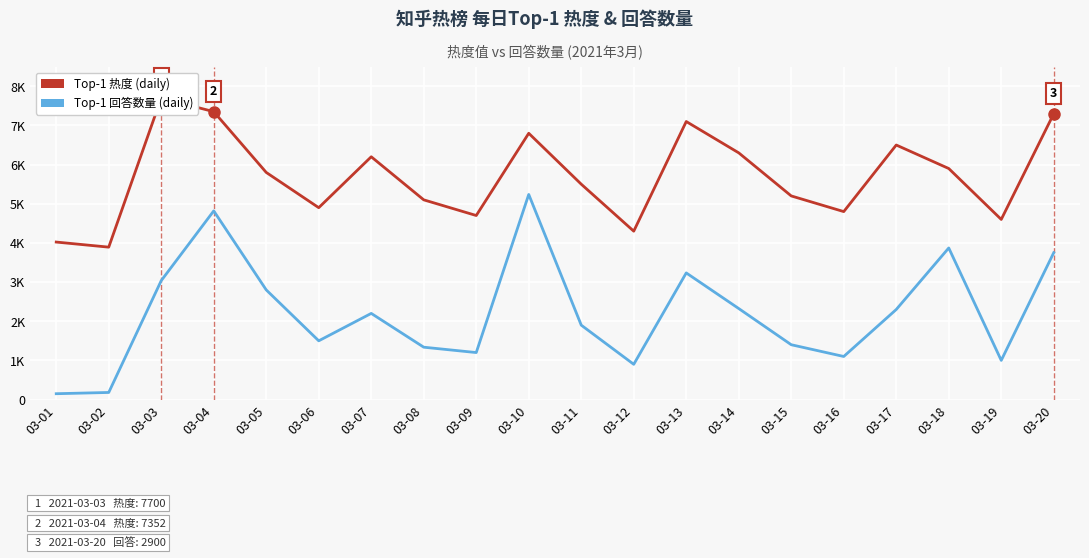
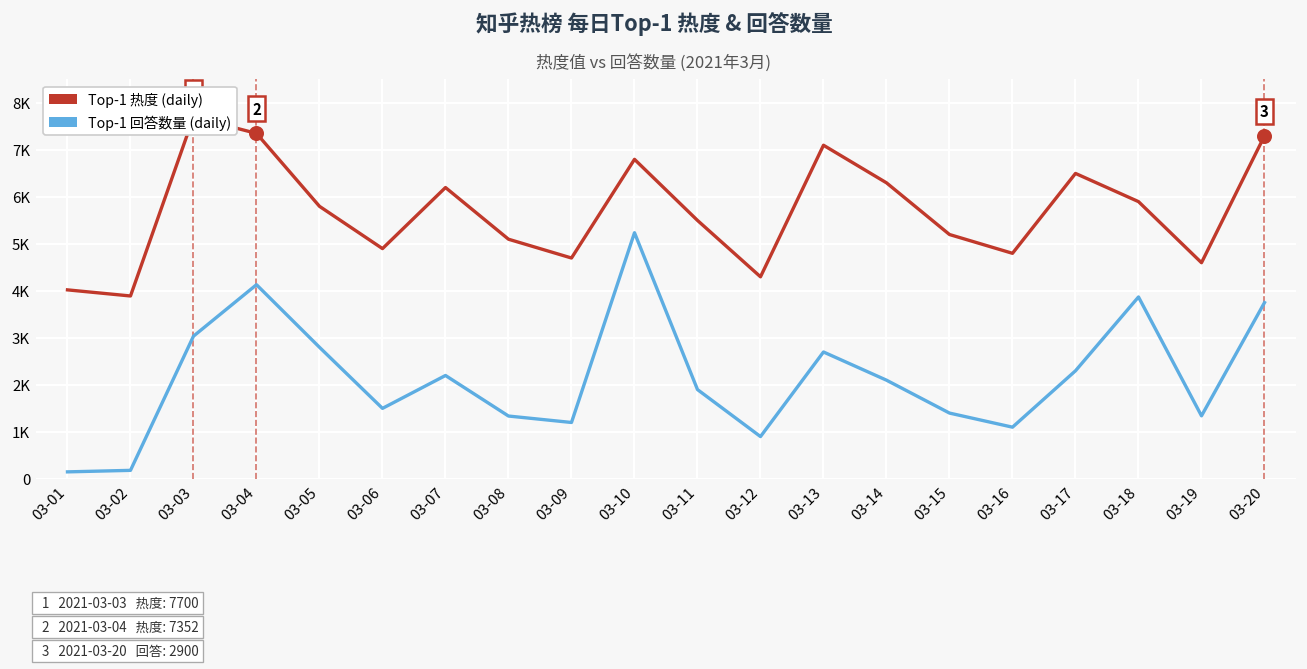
Top-1 回答数量 (daily), 03-04: 4800 -> 4100
Top-1 回答数量 (daily), 03-13: 3200 -> 2700
Top-1 回答数量 (daily), 03-14: 2300 -> 2100
Top-1 回答数量 (daily), 03-19: 1000 -> 1300
